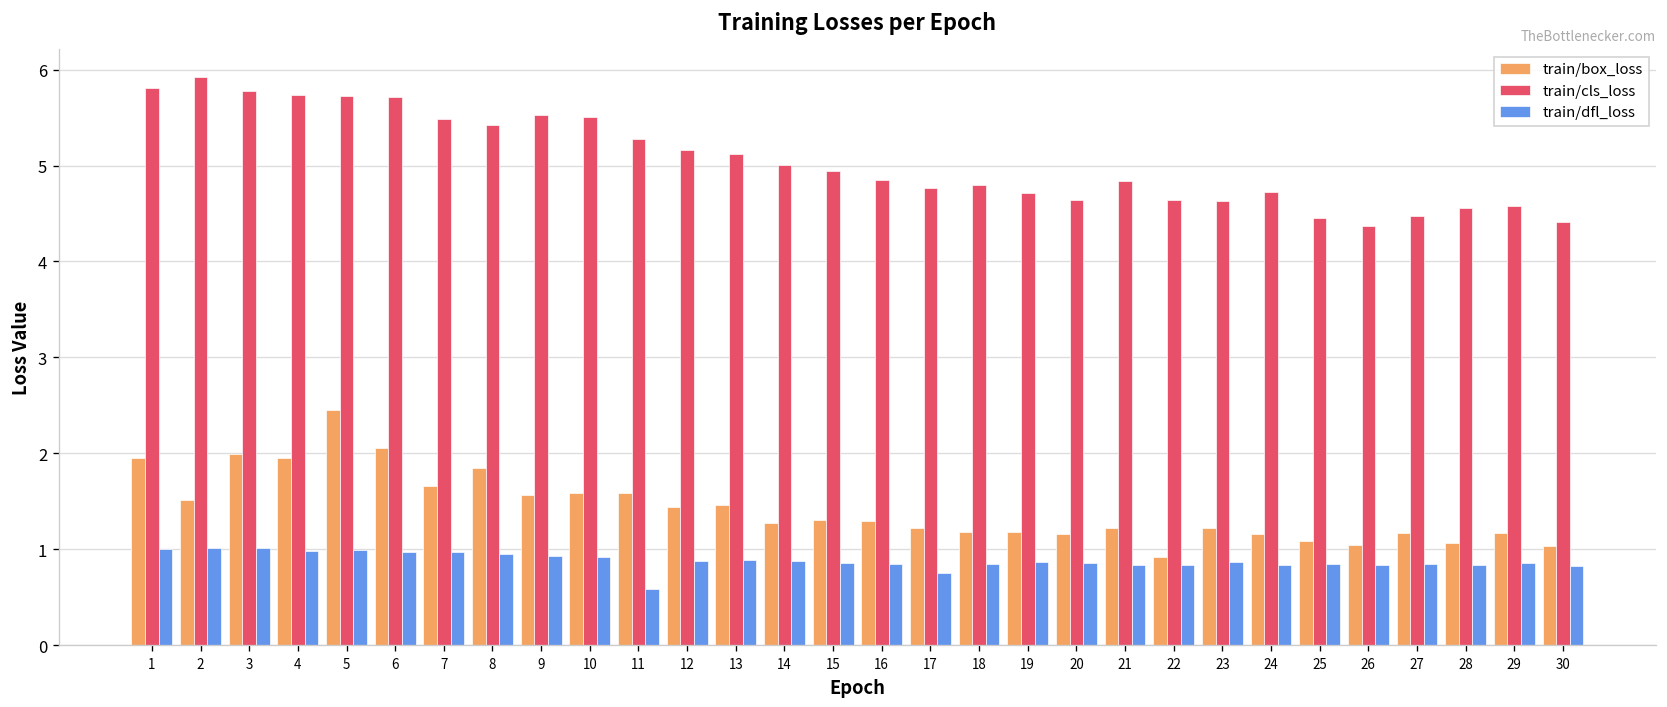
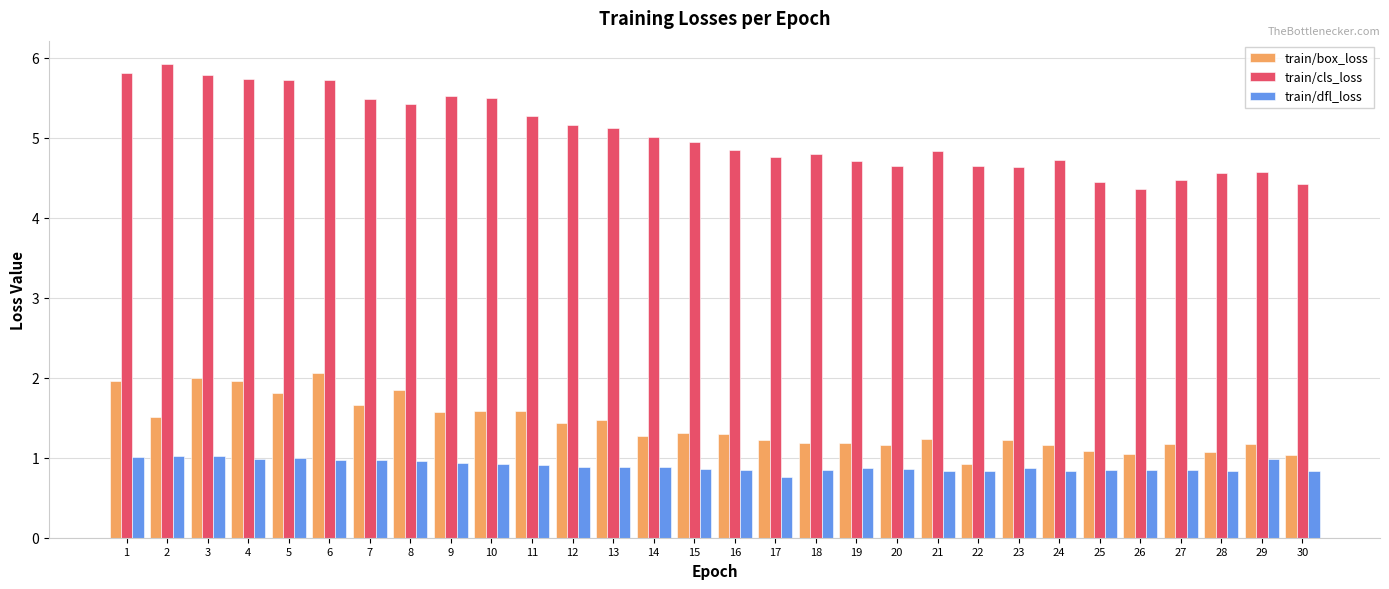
train/box_loss, 5: 2.5 -> 1.8
train/dfl_loss, 11: 0.6 -> 0.9
train/dfl_loss, 29: 0.9 -> 1.0
